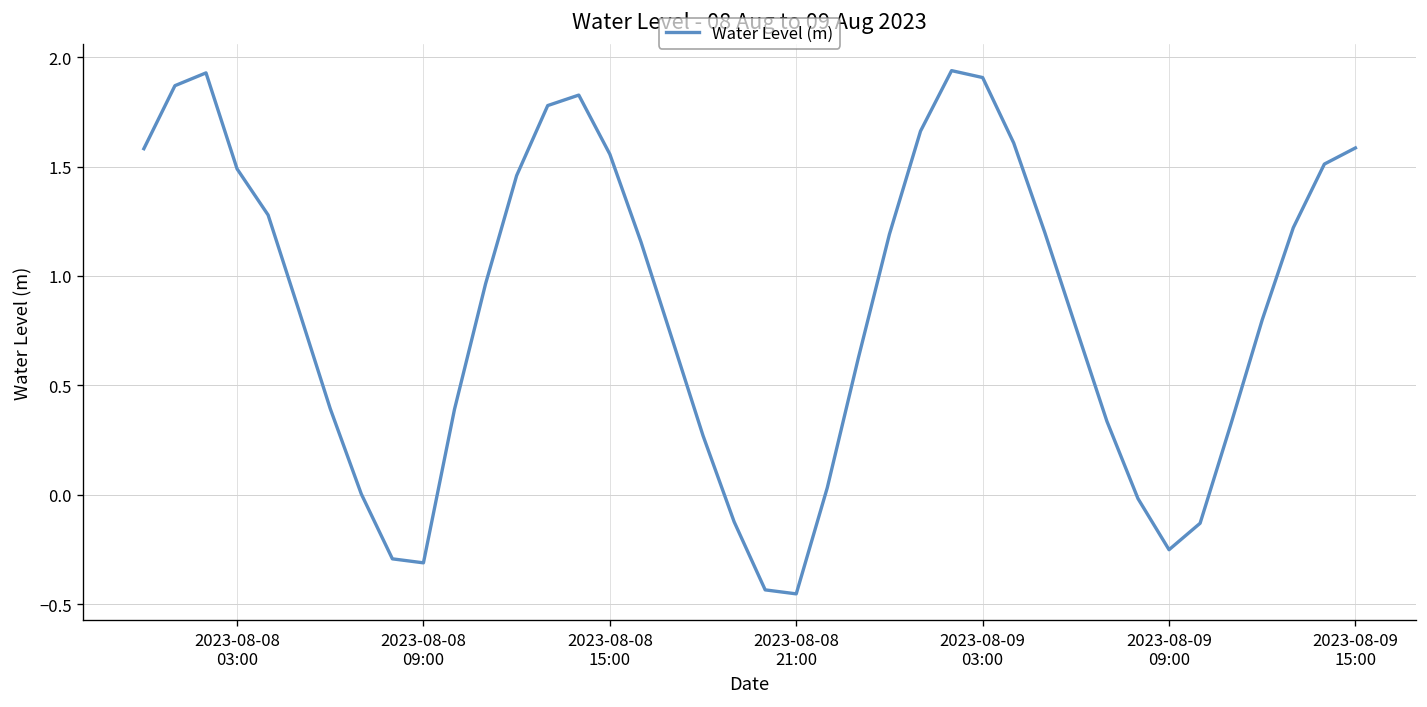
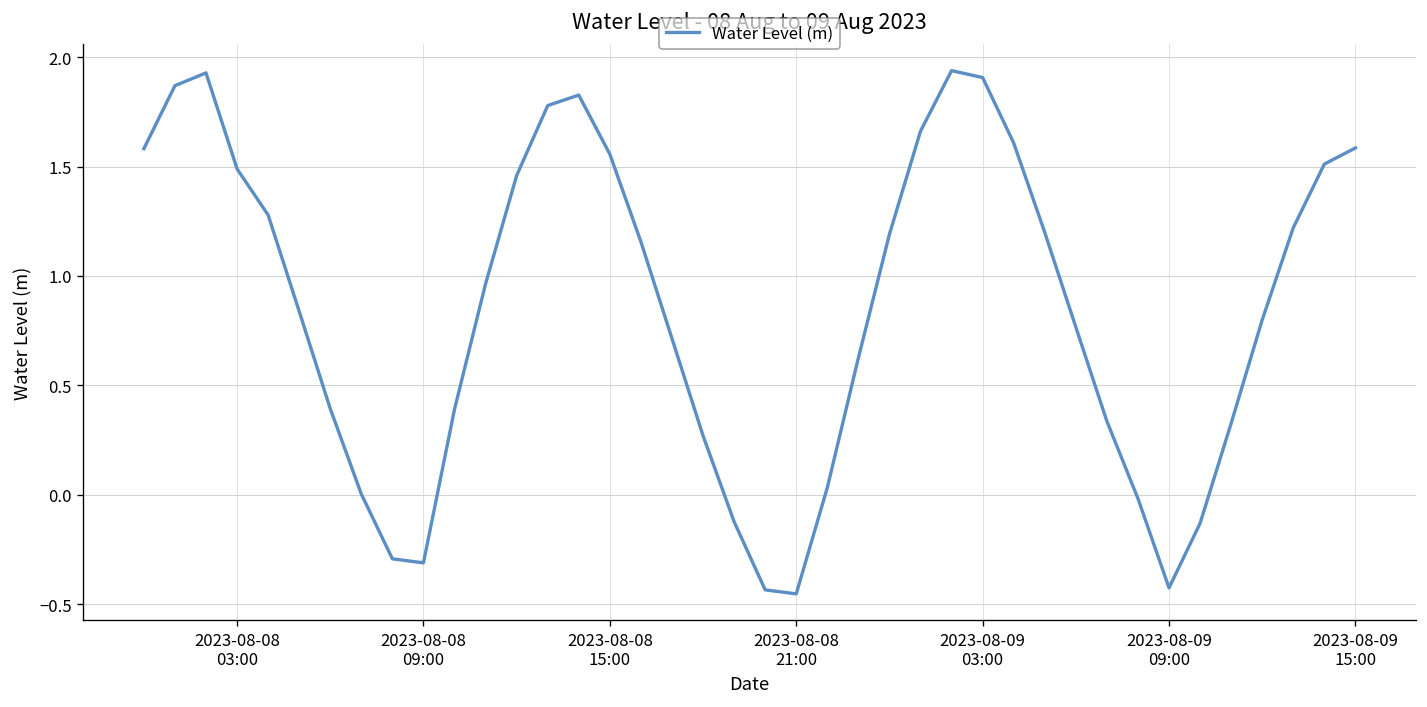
2023-08-09 09:00: -0.25 -> -0.43
